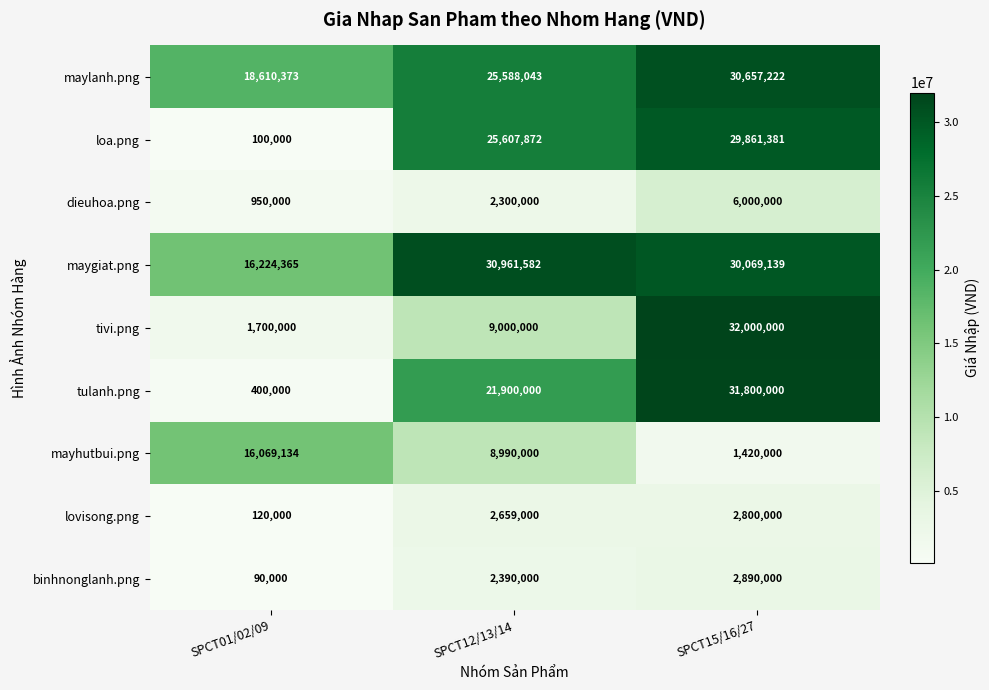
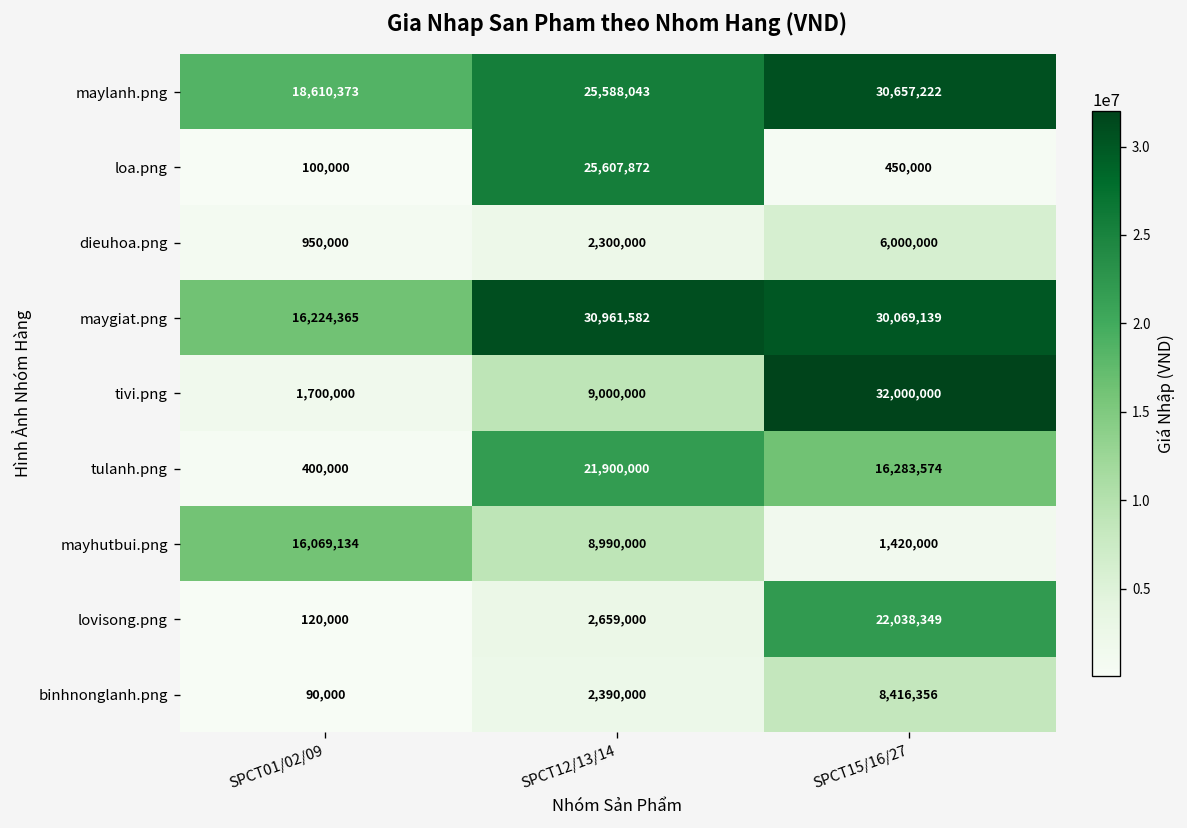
loa.png, SPCT15/16/27: 29,861,381 -> 450,000
tulanh.png, SPCT15/16/27: 31,800,000 -> 16,283,574
lovisong.png, SPCT15/16/27: 2,800,000 -> 22,038,349
binhnonglanh.png, SPCT15/16/27: 2,890,000 -> 8,416,356
